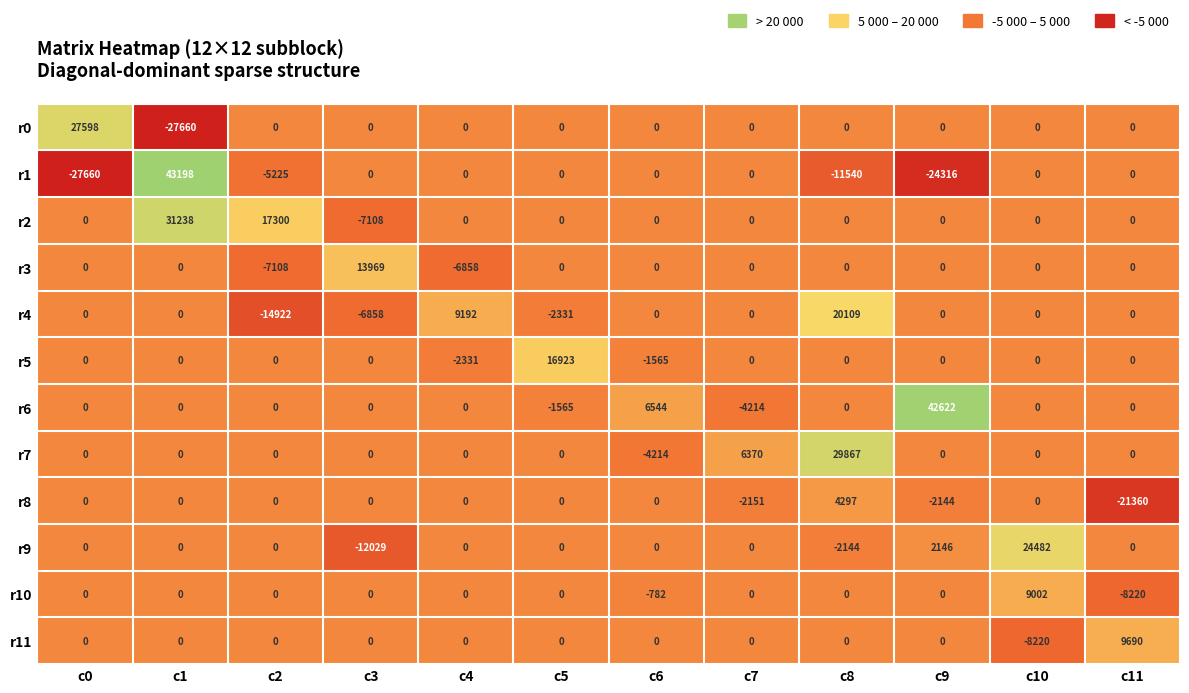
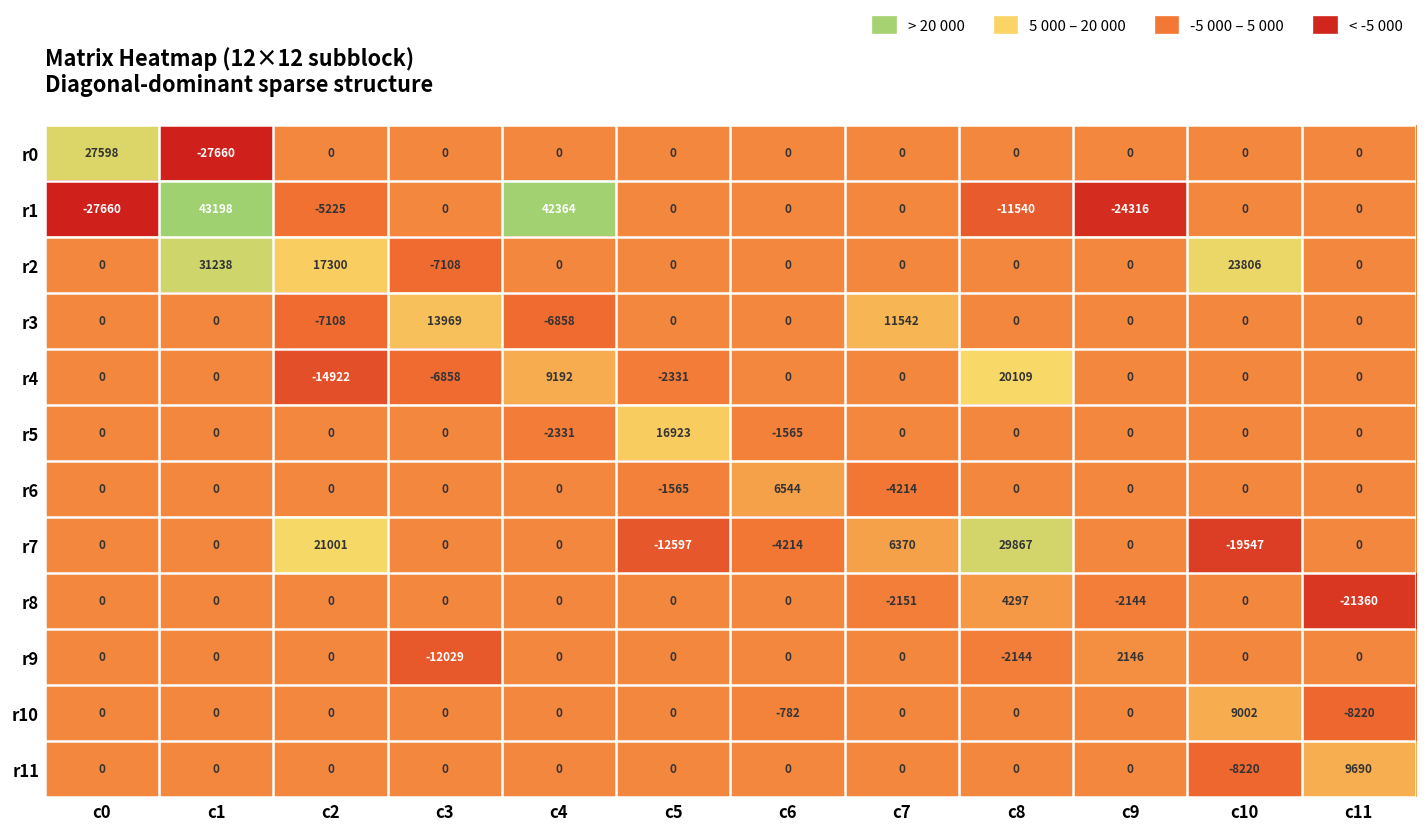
r1, c4: 0 -> 42364
r2, c10: 0 -> 23806
r3, c7: 0 -> 11542
r6, c9: 42622 -> 0
r7, c2: 0 -> 21001
r7, c5: 0 -> -12597
r7, c10: 0 -> -19547
r9, c10: 24482 -> 0
